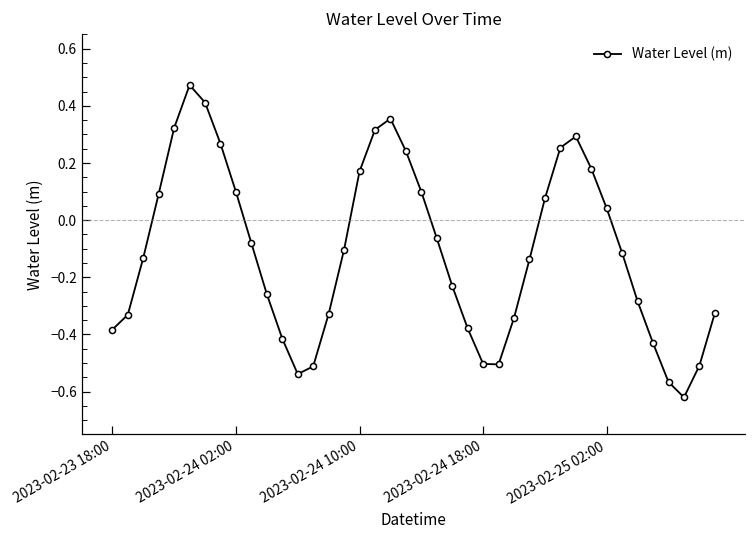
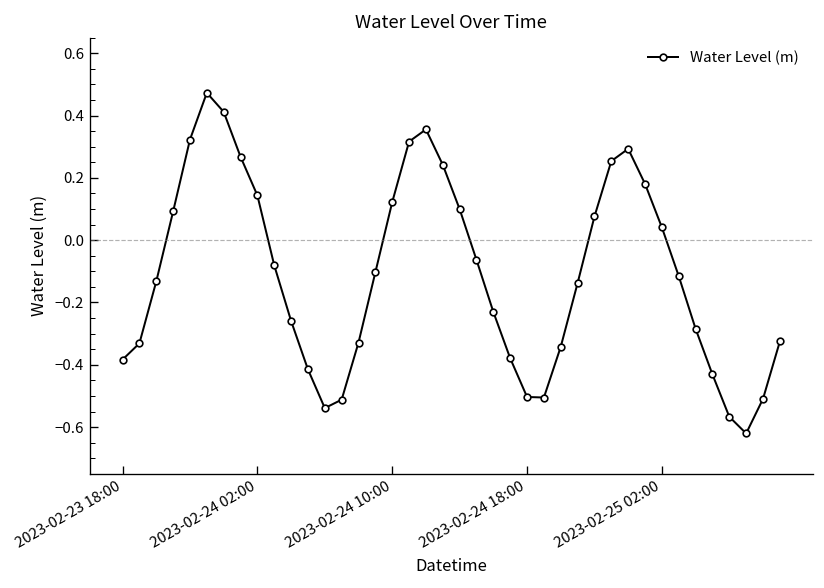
2023-02-24 02:00: 0.10 -> 0.14
2023-02-24 10:00: 0.17 -> 0.12
